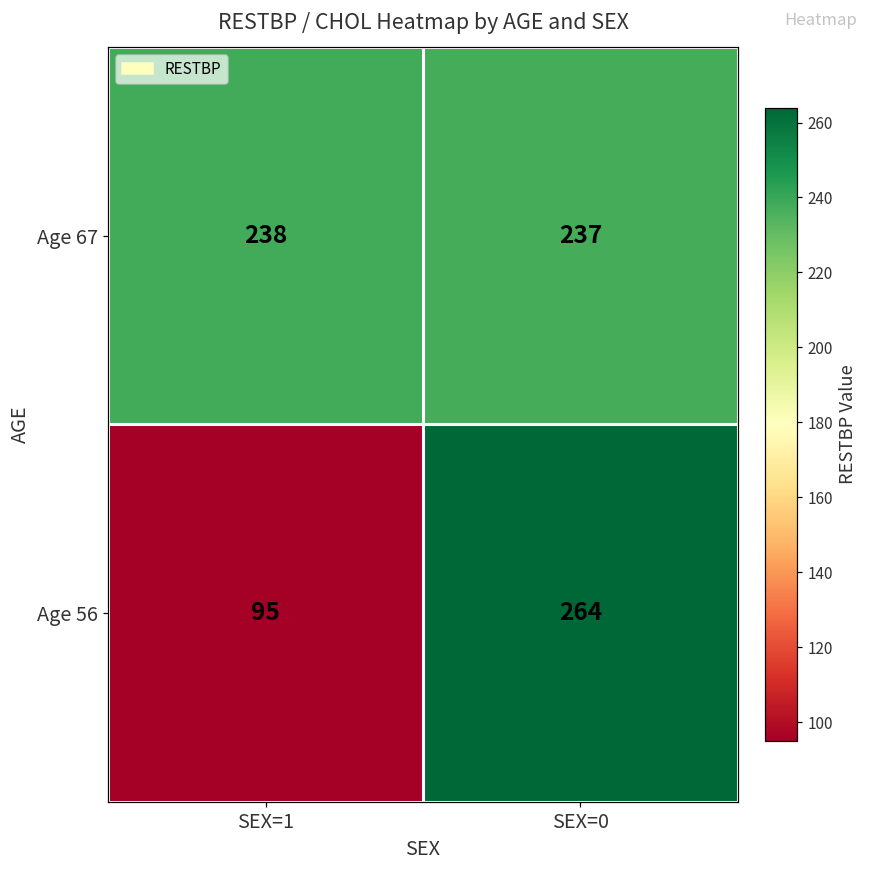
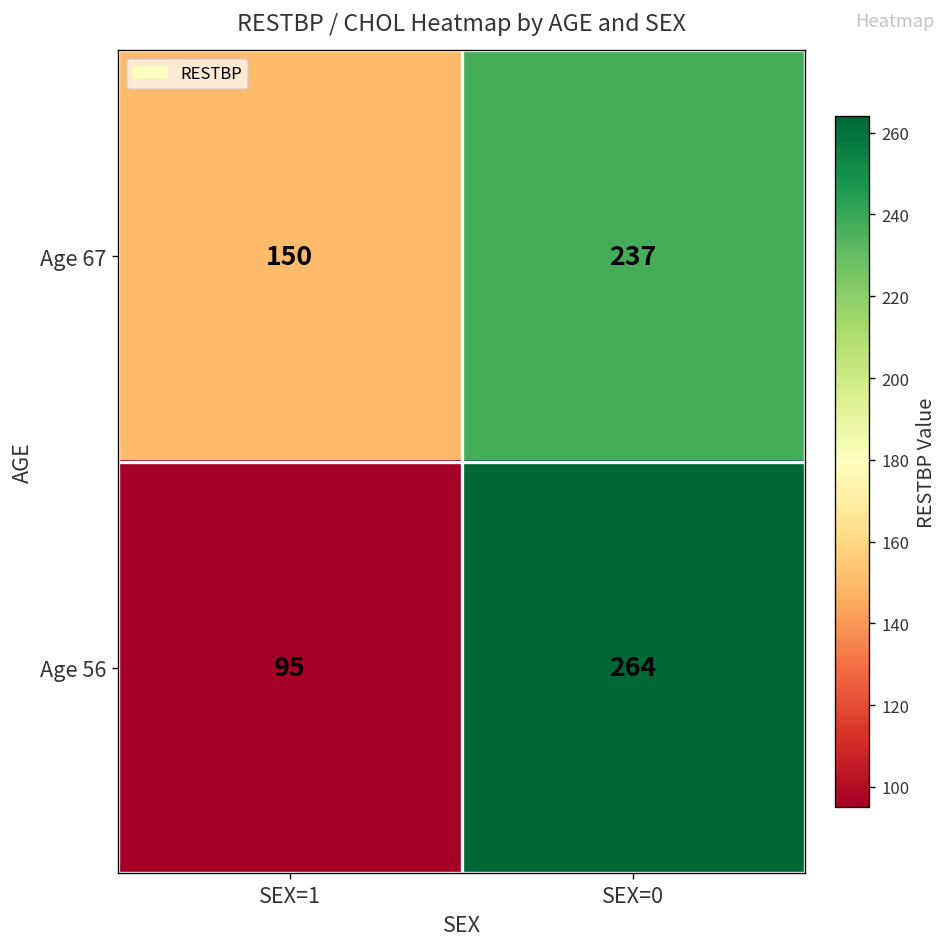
Age 67, SEX=1: 238 -> 150
